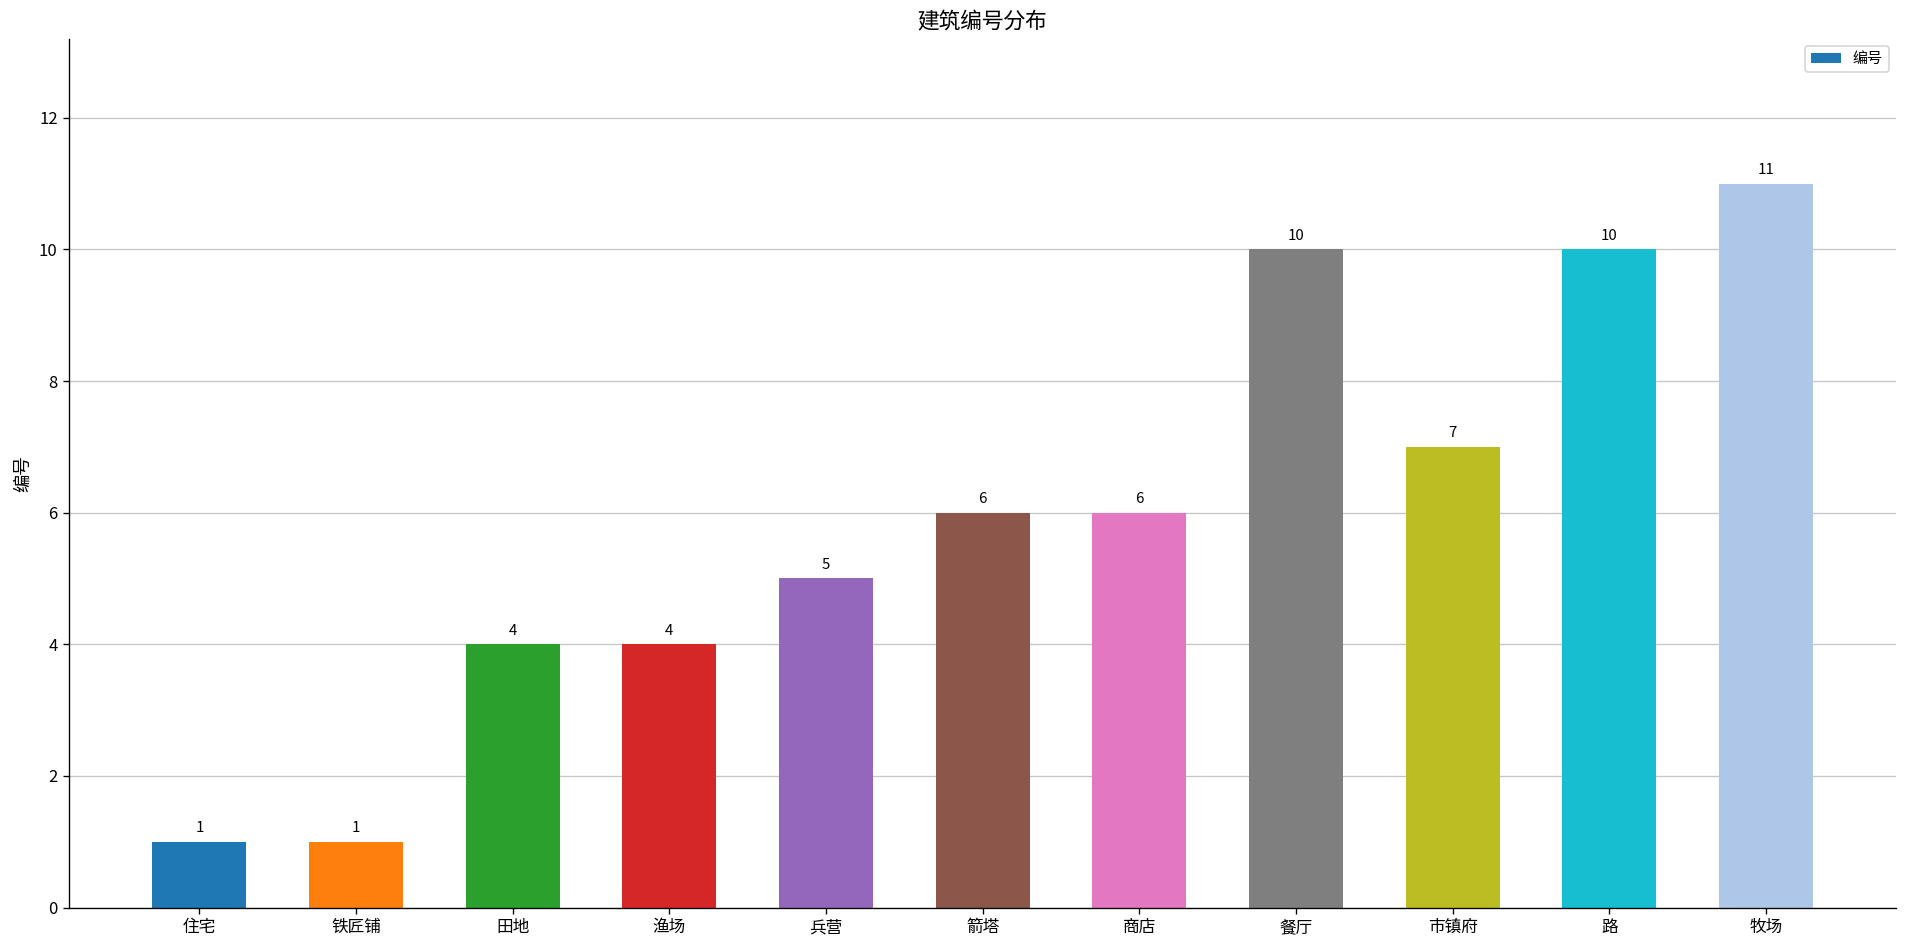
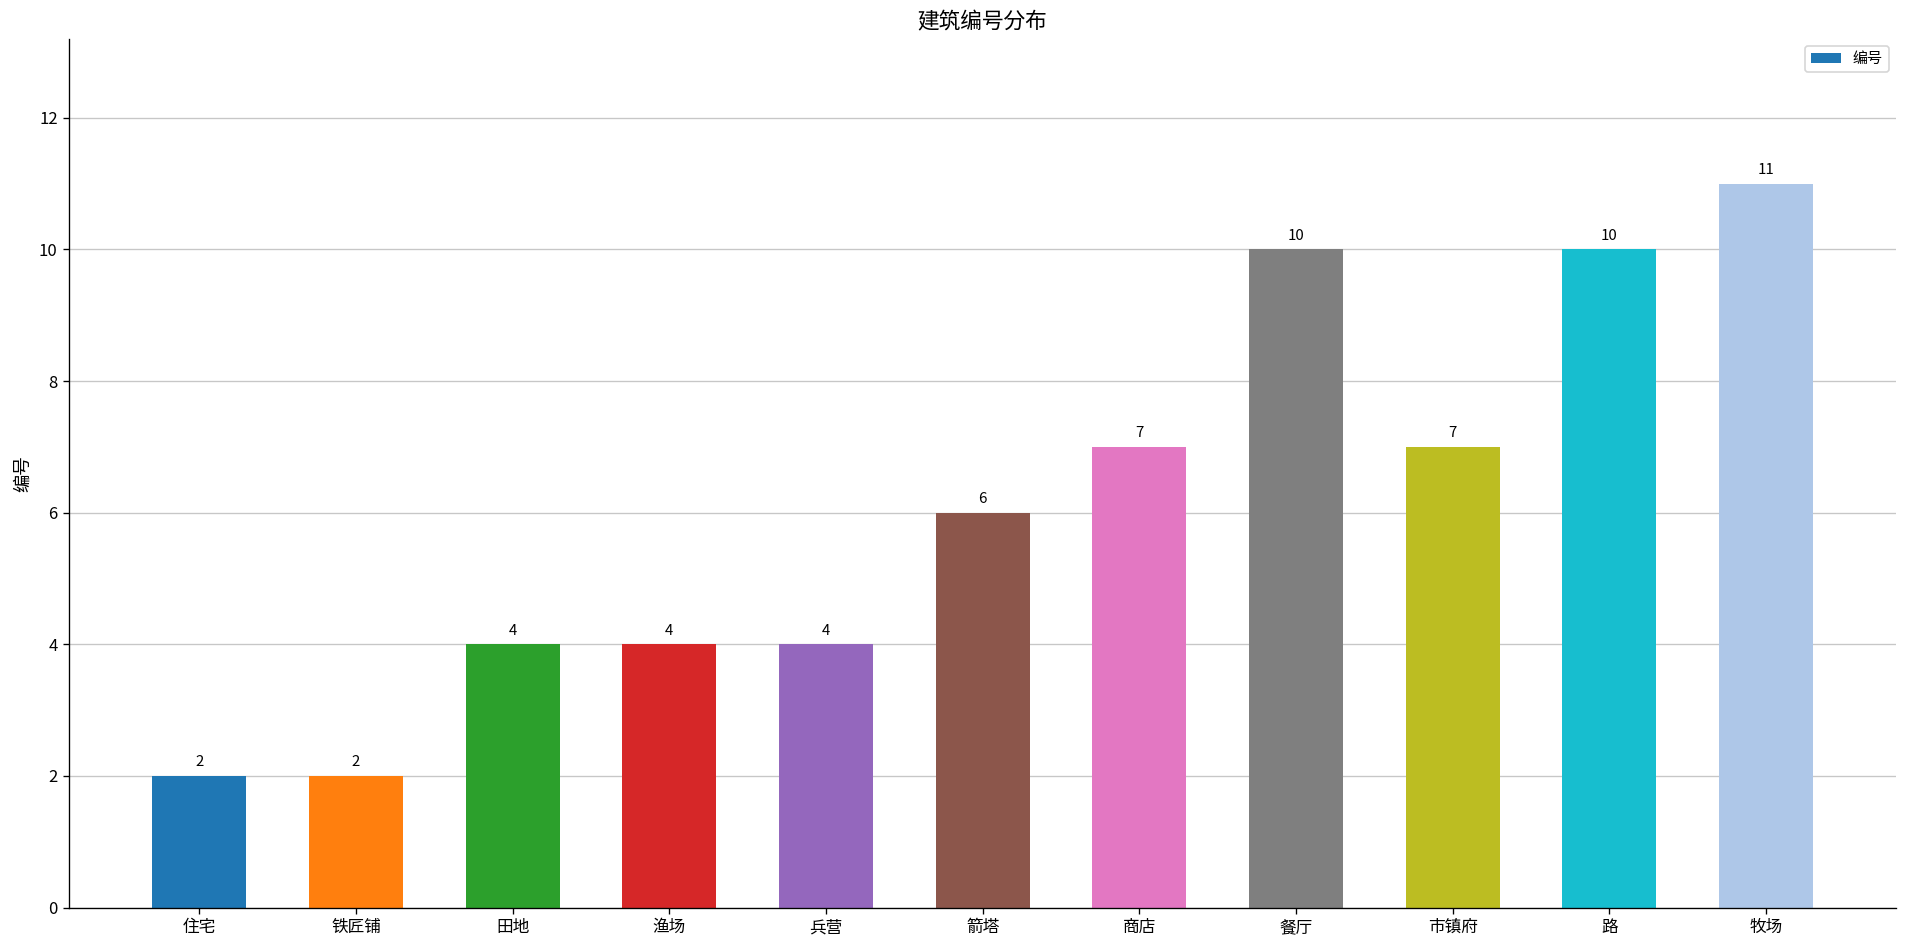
住宅: 1 -> 2
铁匠铺: 1 -> 2
兵营: 5 -> 4
商店: 6 -> 7
